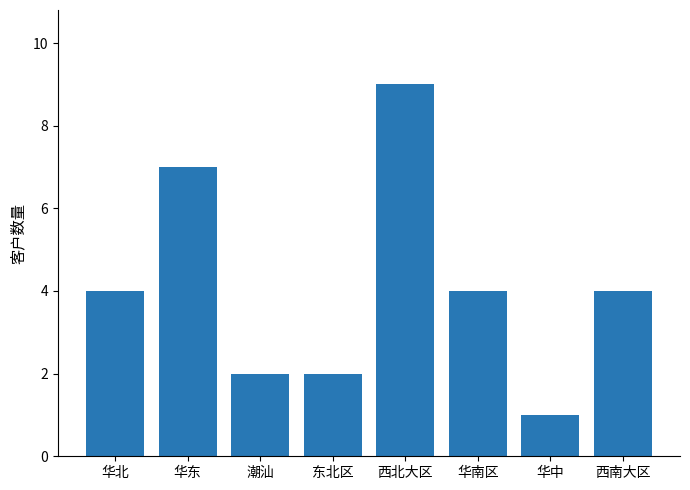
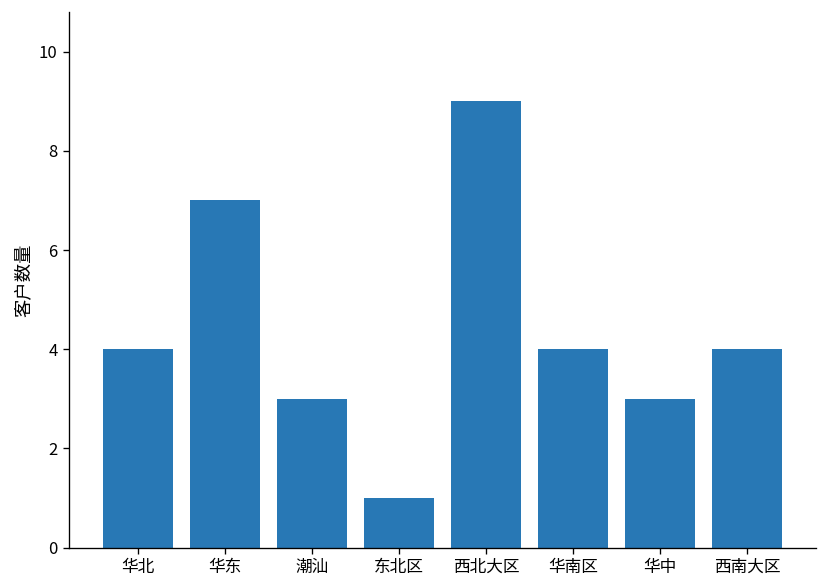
潮汕: 2 -> 3
东北区: 2 -> 1
华中: 1 -> 3
